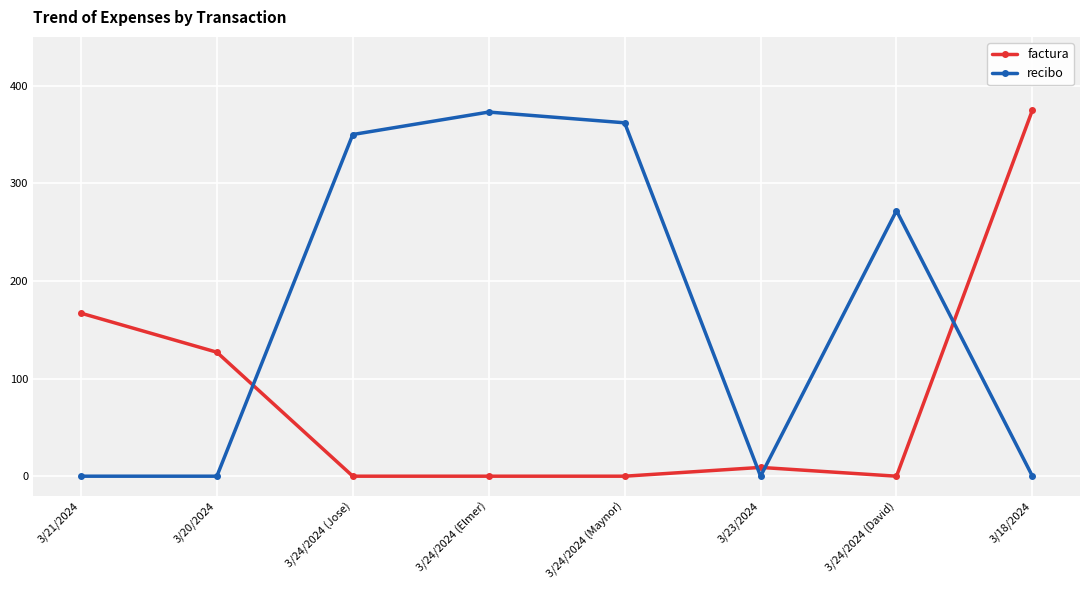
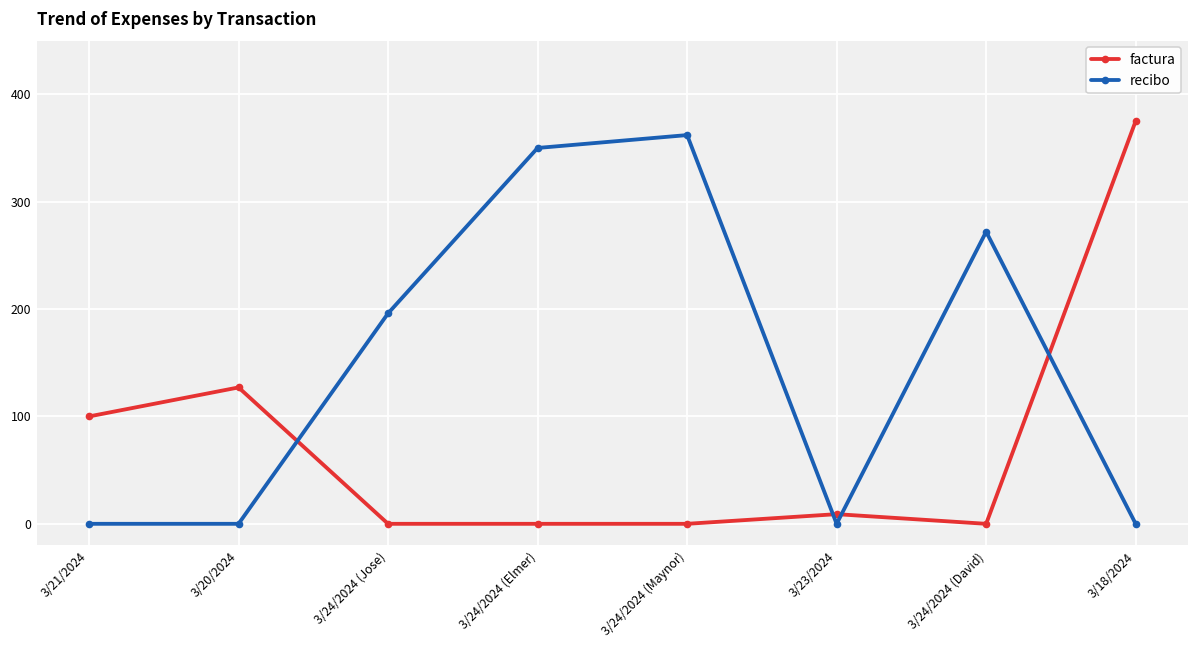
factura, 3/21/2024: 170 -> 100
recibo, 3/24/2024 (Jose): 350 -> 200
recibo, 3/24/2024 (Elmer): 370 -> 350
